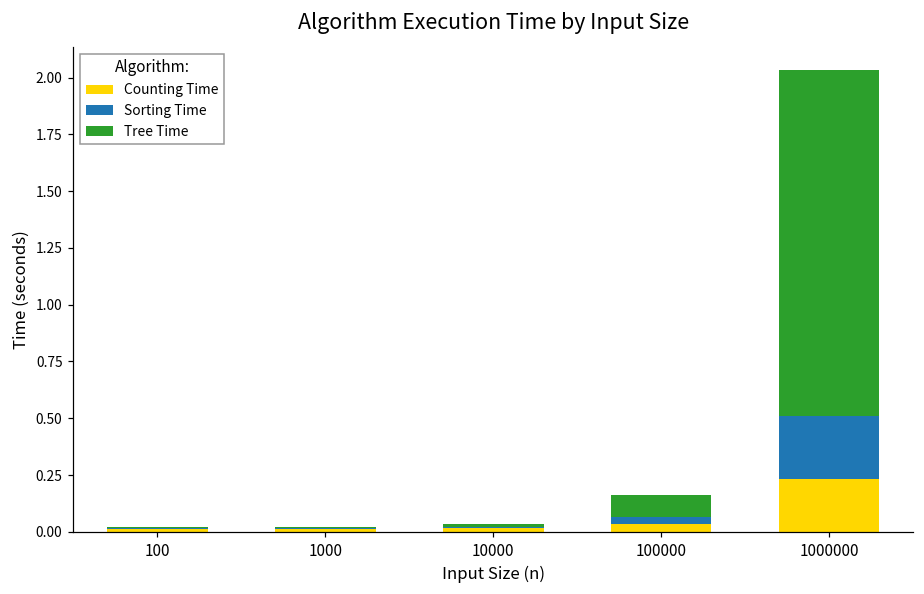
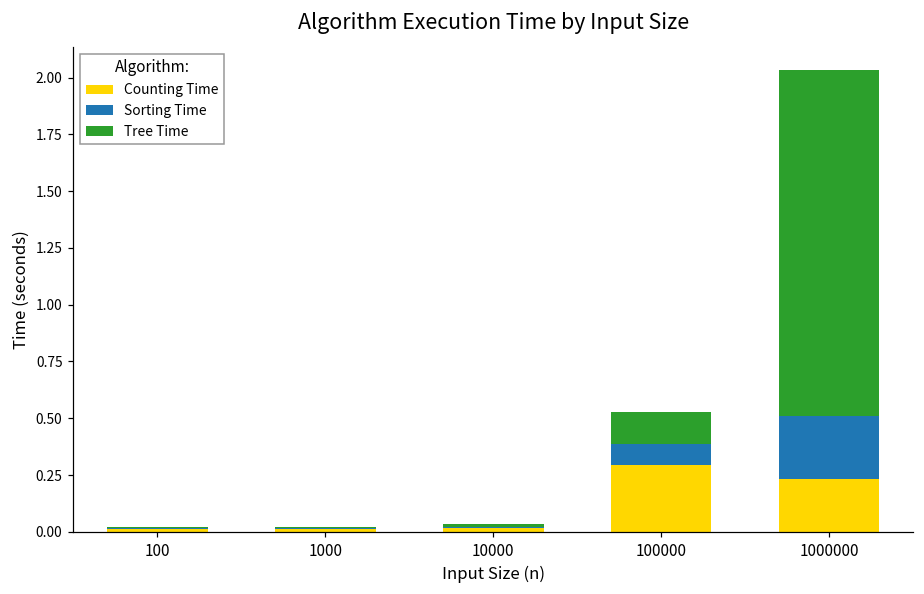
Counting Time, 100000: 0.04 -> 0.29
Sorting Time, 100000: 0.03 -> 0.09
Tree Time, 100000: 0.10 -> 0.14
